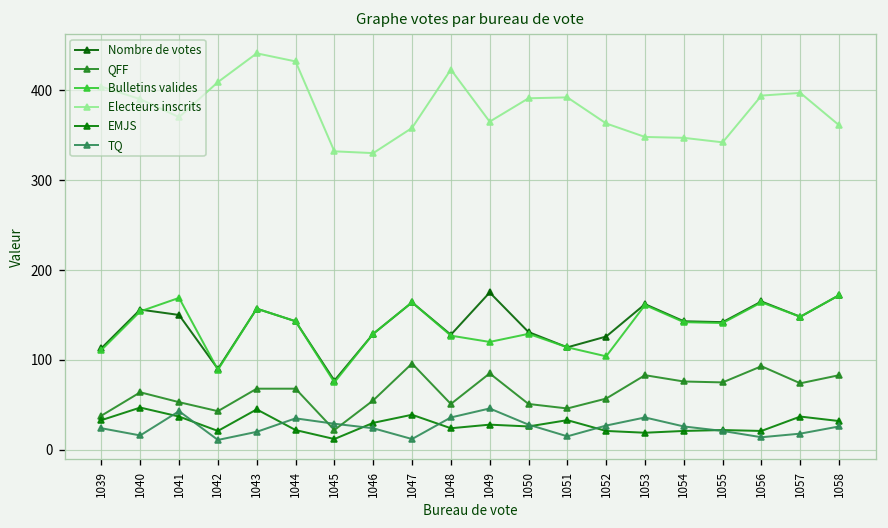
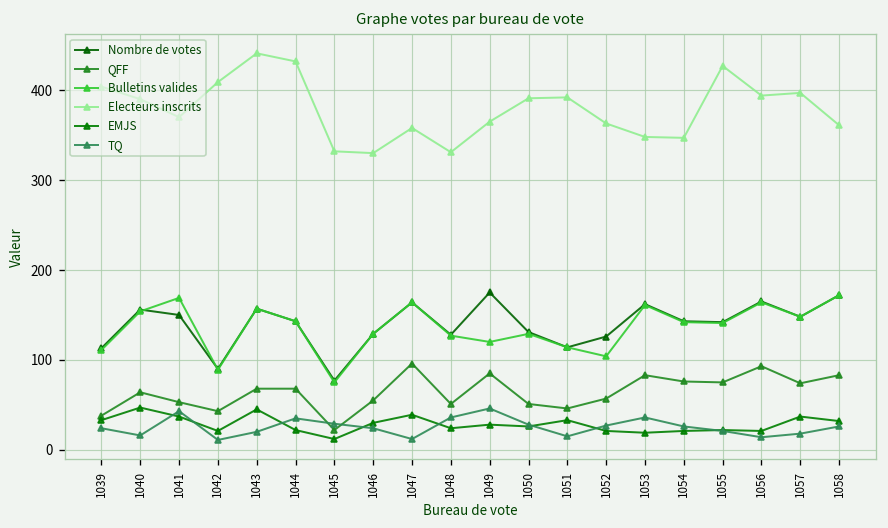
Electeurs inscrits, 1048: 420 -> 330
Electeurs inscrits, 1055: 340 -> 430
